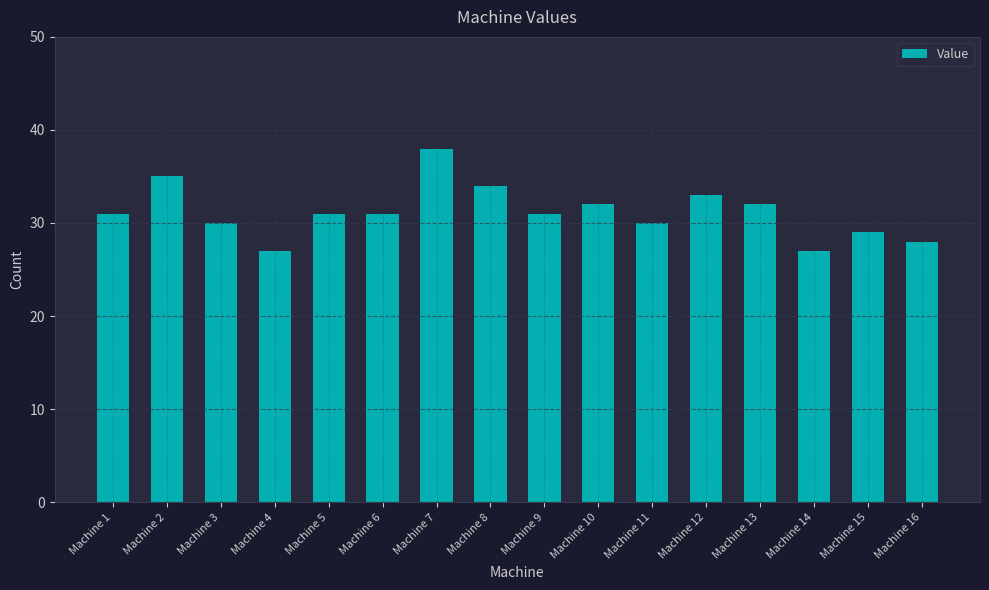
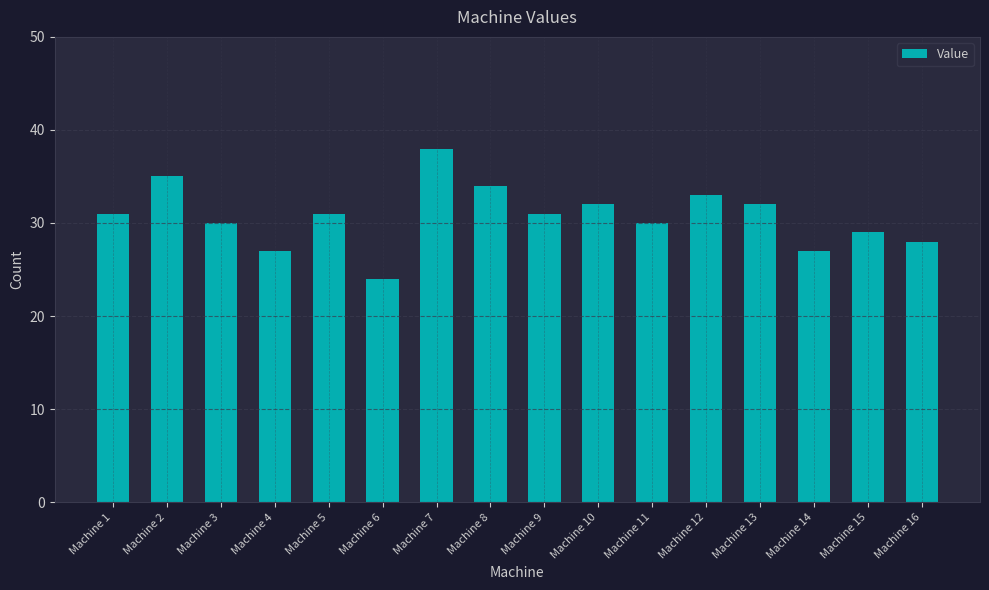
Machine 6: 31 -> 24
